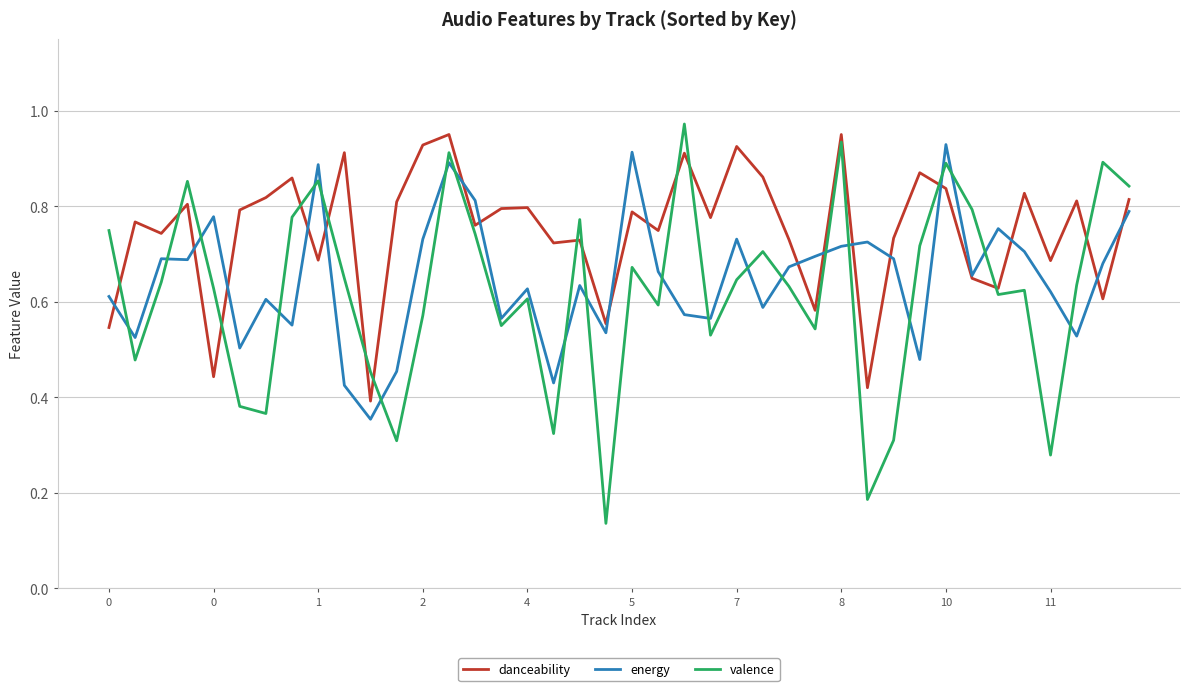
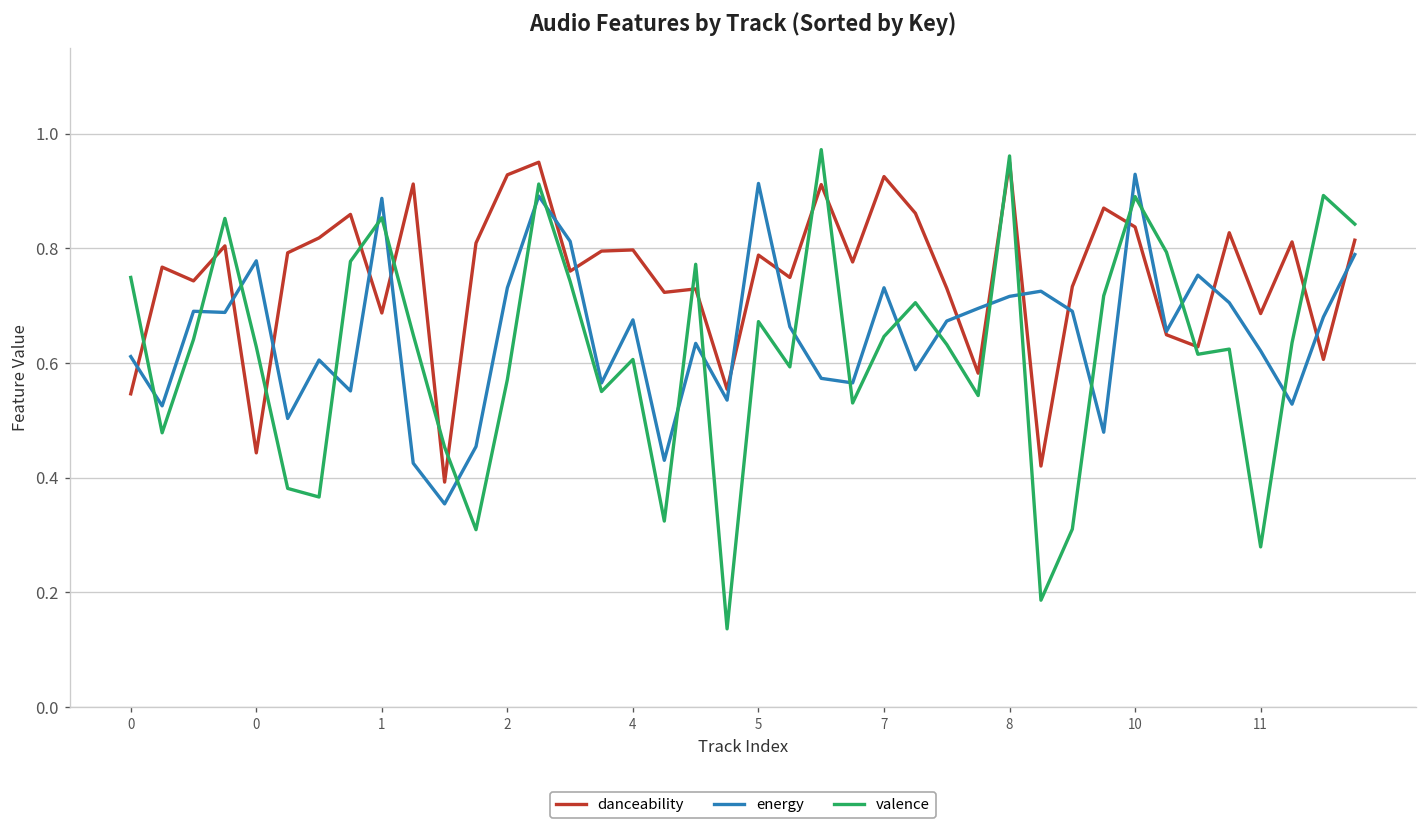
energy, 4: 0.63 -> 0.68
valence, 8: 0.93 -> 0.96
